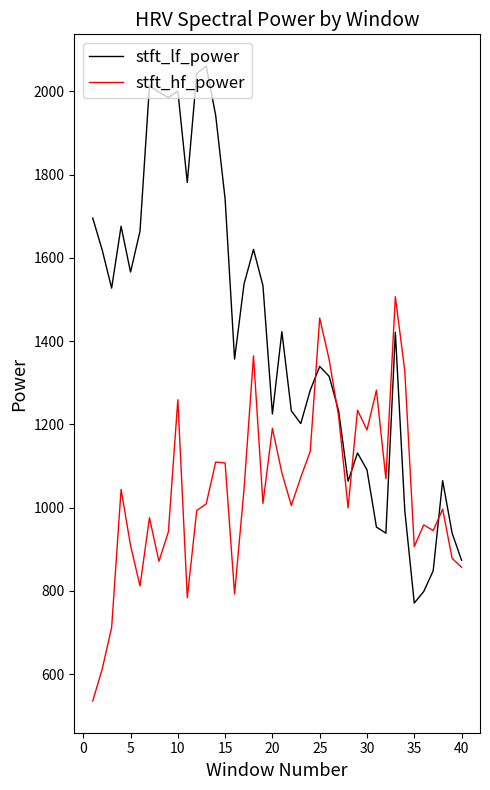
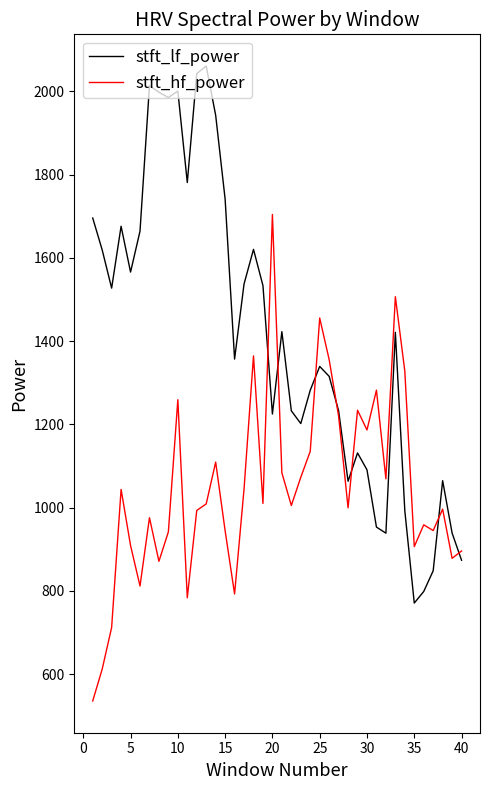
stft_hf_power, 15: 1110 -> 940
stft_hf_power, 20: 1190 -> 1700
stft_hf_power, 40: 860 -> 900
